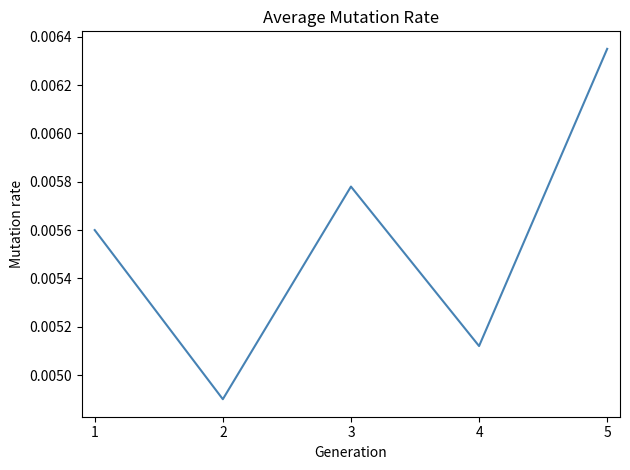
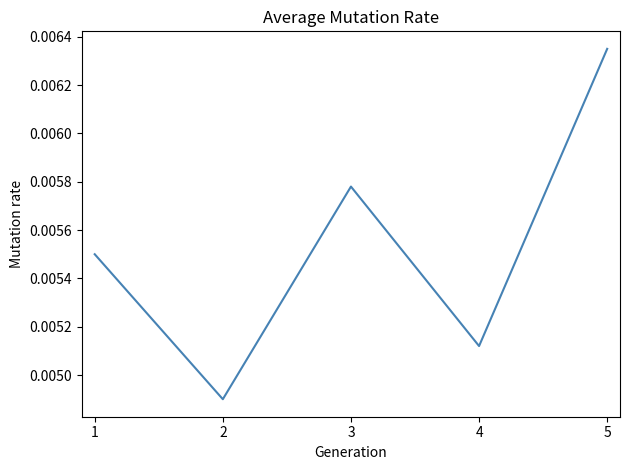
1: 0.0056 -> 0.0055
